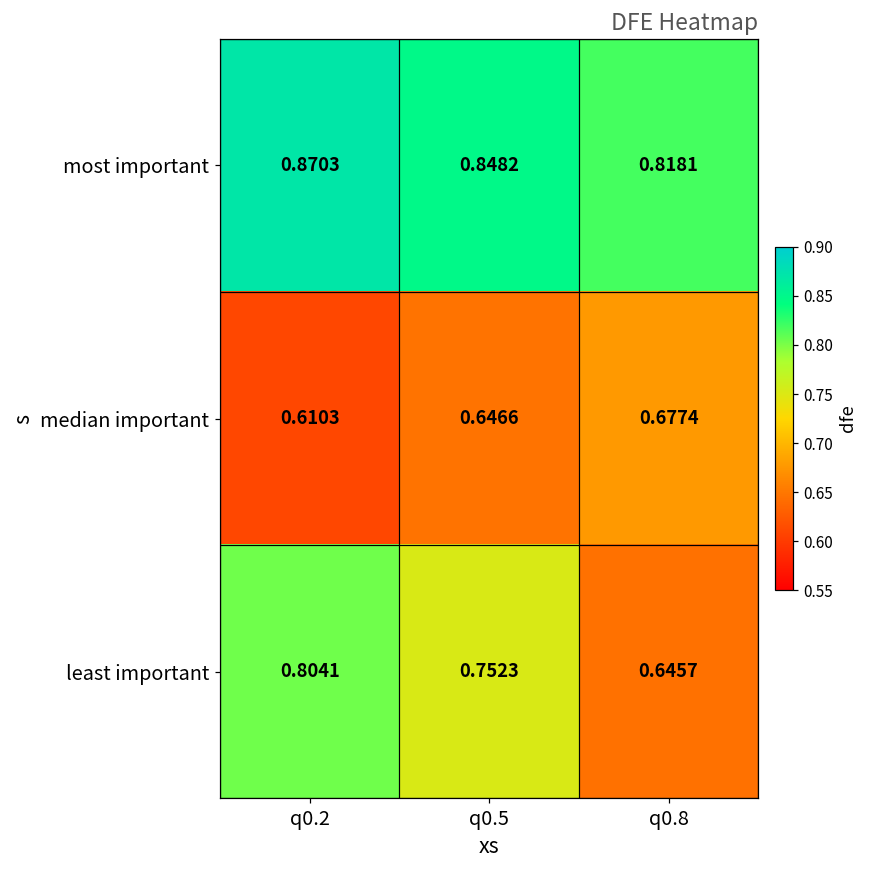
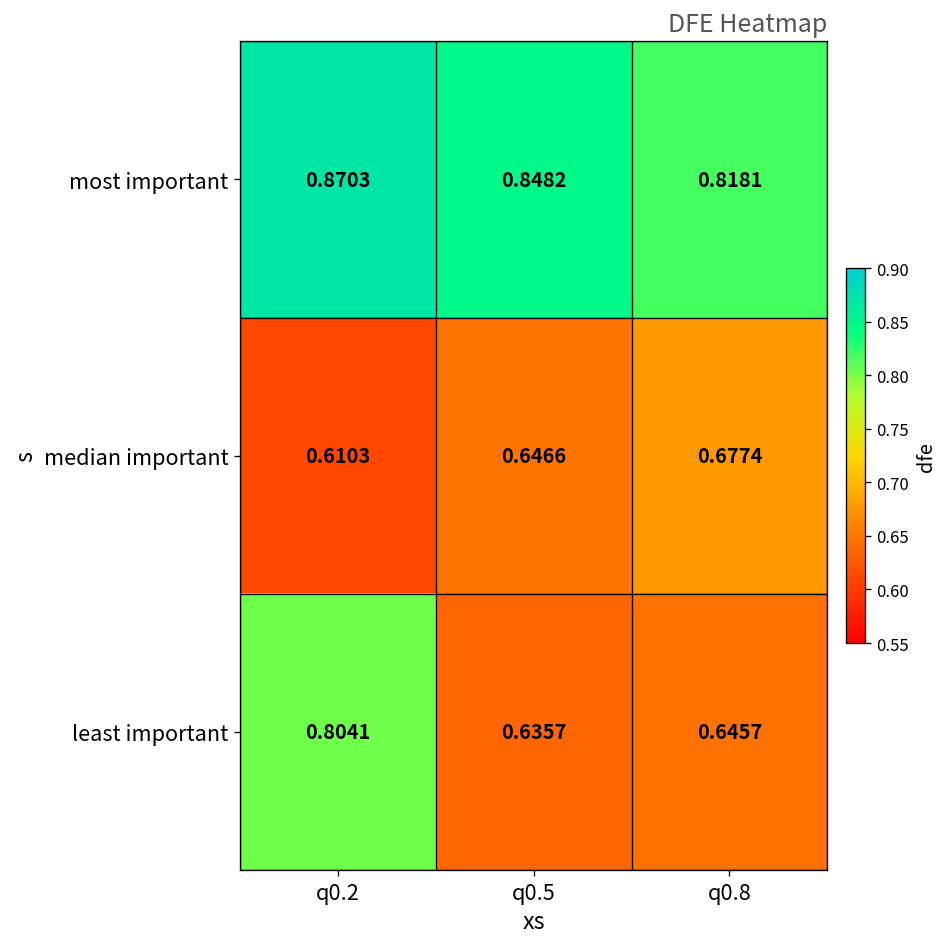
least important, q0.5: 0.7523 -> 0.6357
